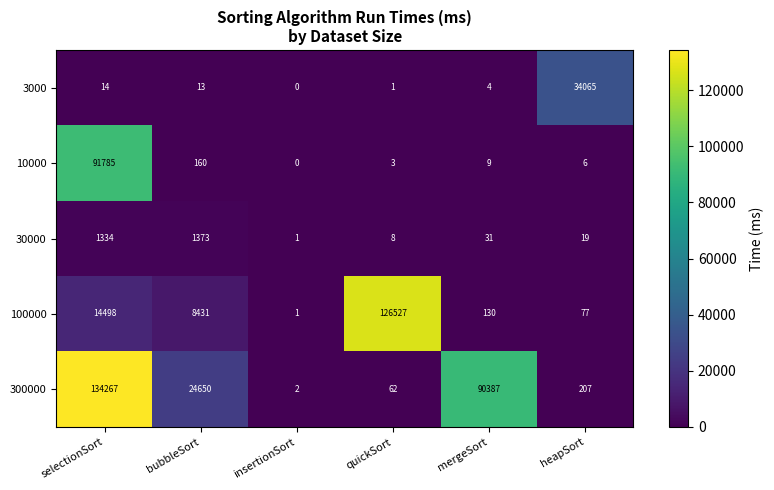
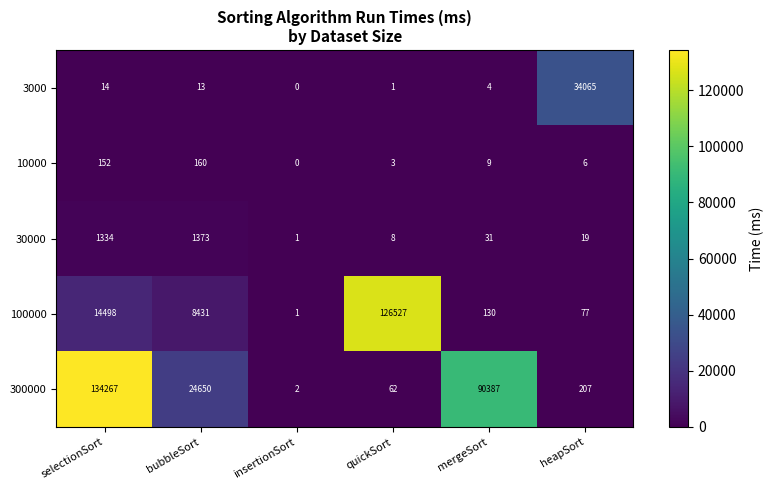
10000, selectionSort: 91785 -> 152
